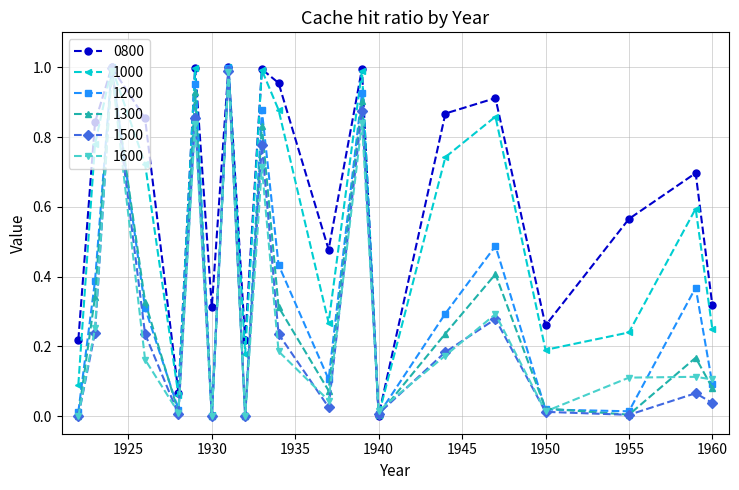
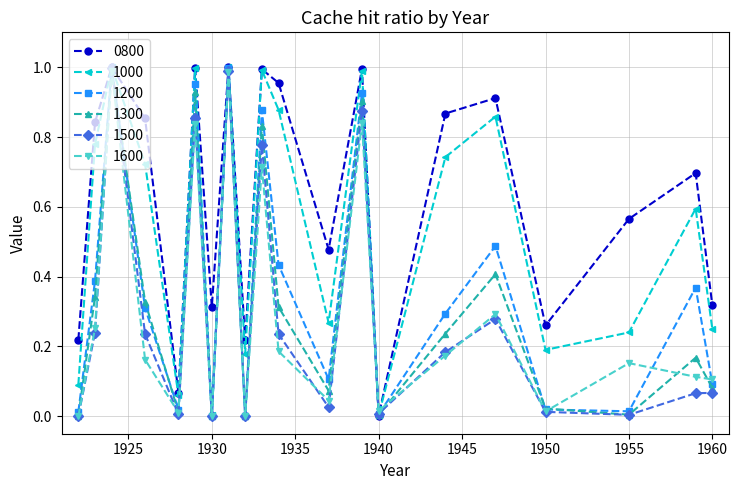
1600, 1955: 0.11 -> 0.15
1500, 1960: 0.04 -> 0.07
